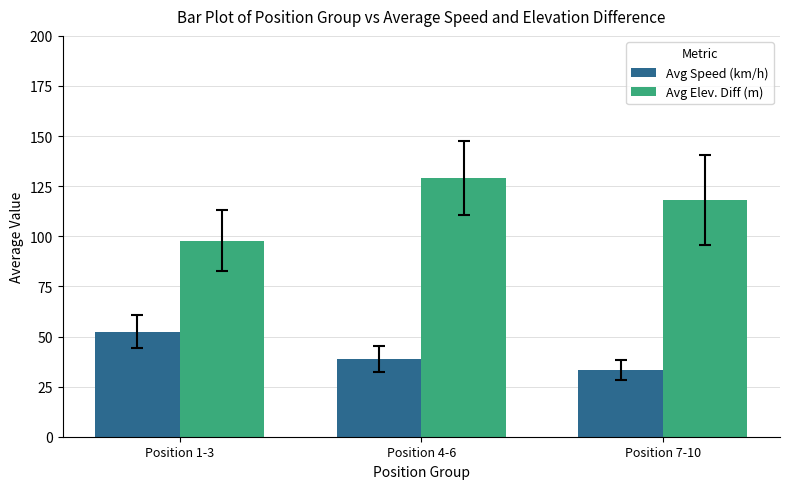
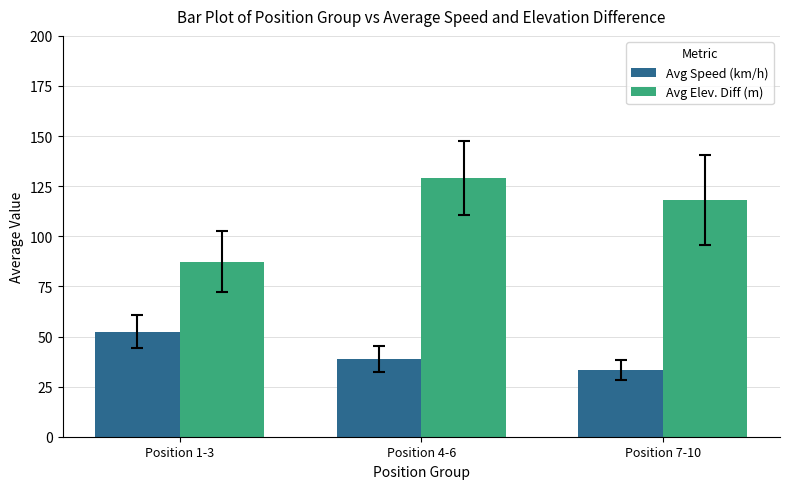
Avg Elev. Diff (m), Position 1-3: 98 -> 87
